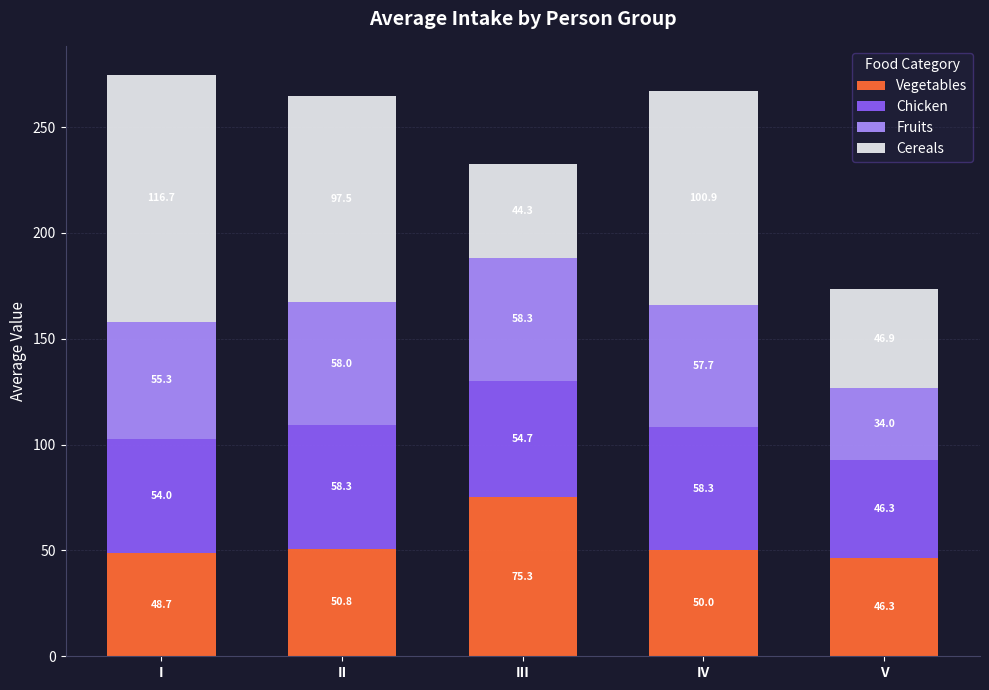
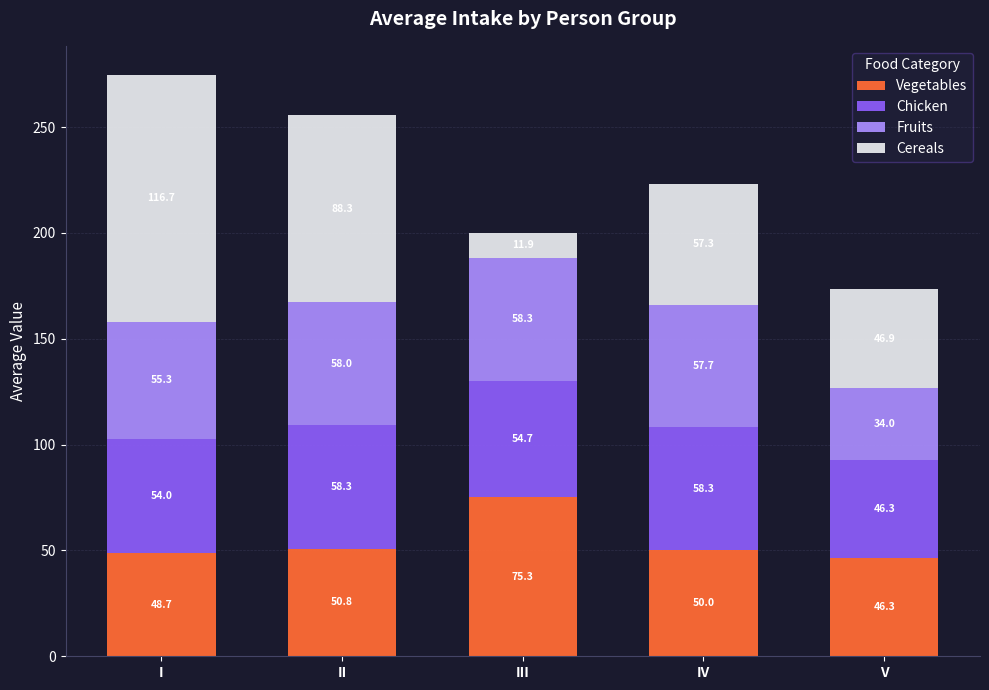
Cereals, II: 98 -> 88
Cereals, III: 44 -> 12
Cereals, IV: 101 -> 57
